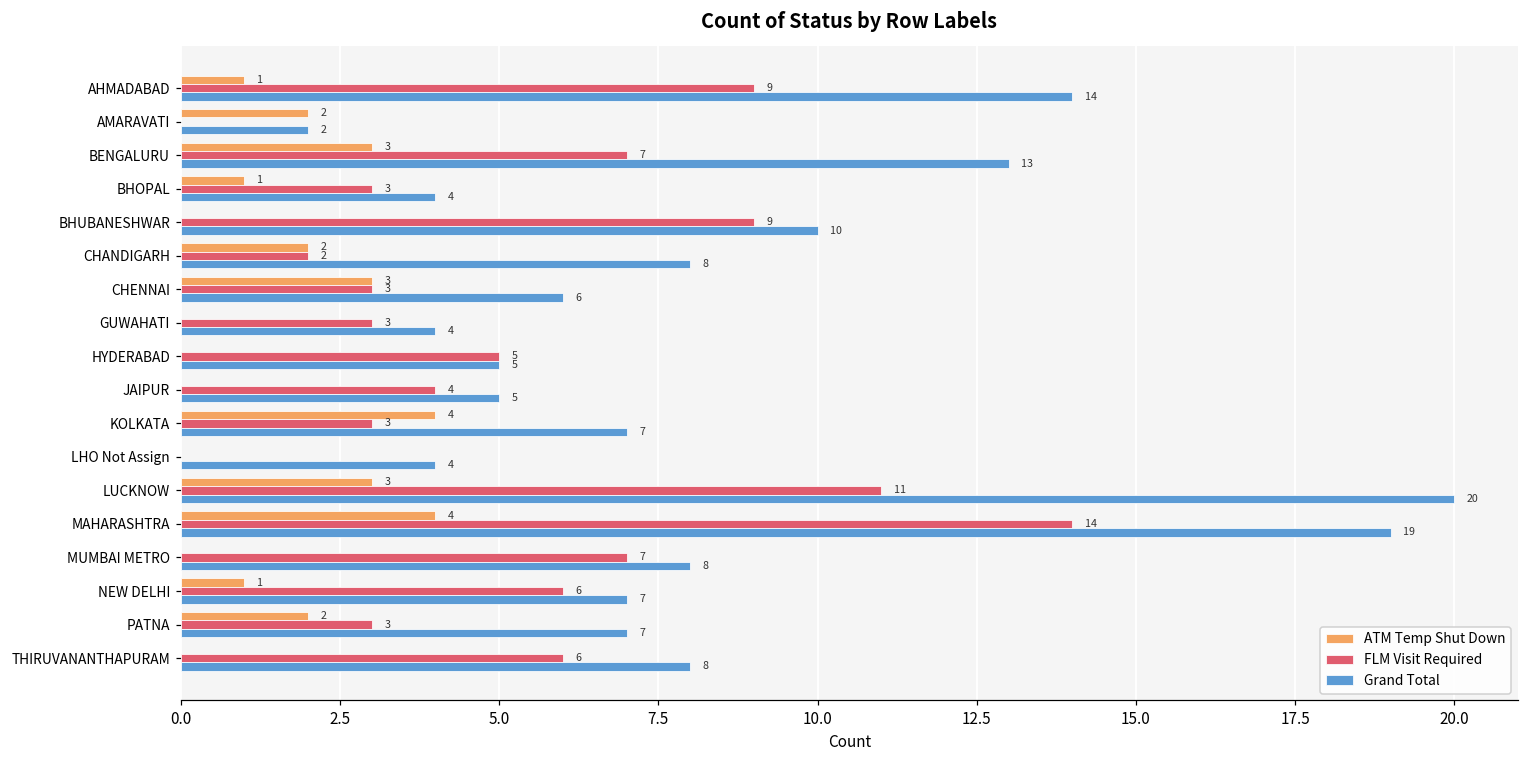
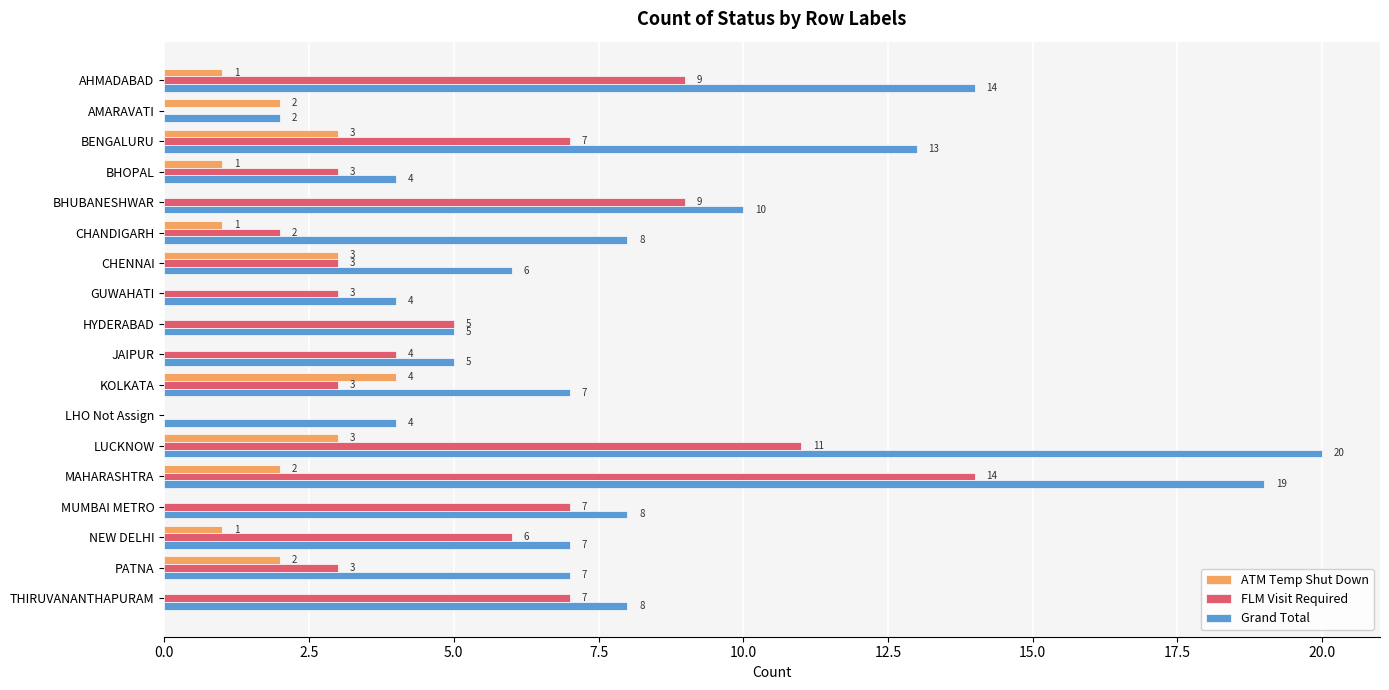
ATM Temp Shut Down, CHANDIGARH: 2 -> 1
ATM Temp Shut Down, MAHARASHTRA: 4 -> 2
FLM Visit Required, THIRUVANANTHAPURAM: 6 -> 7
